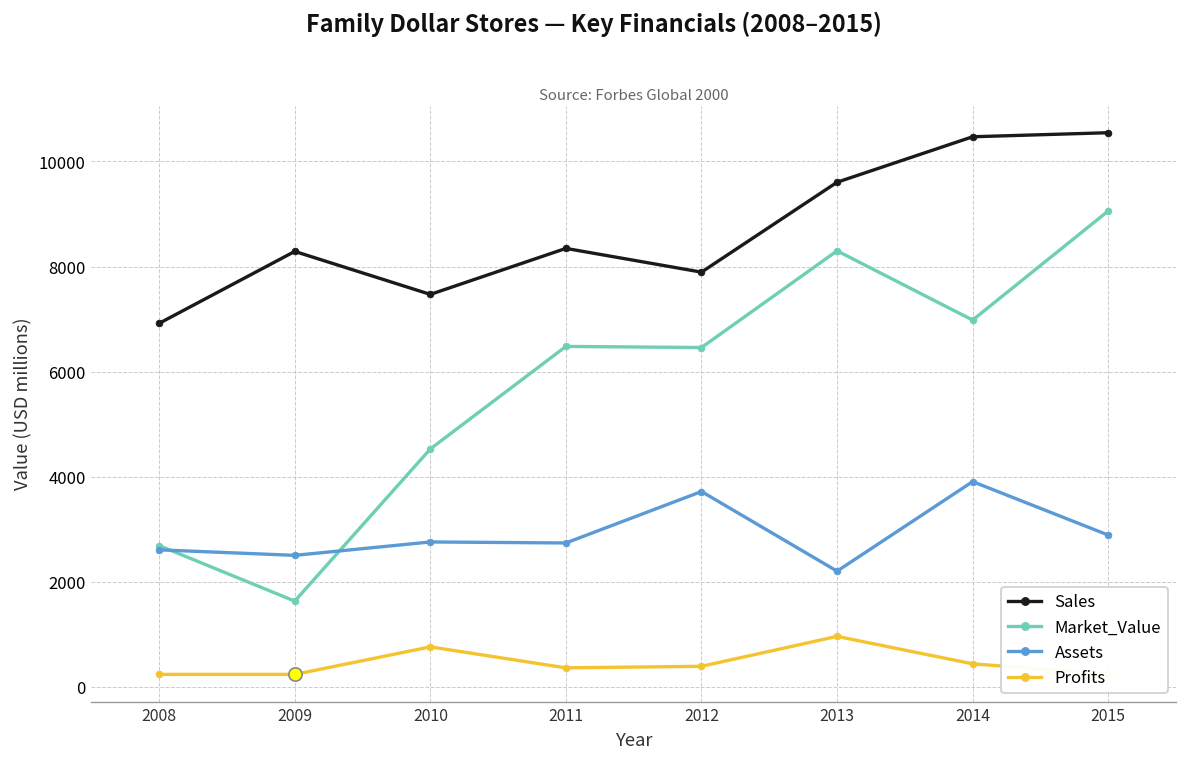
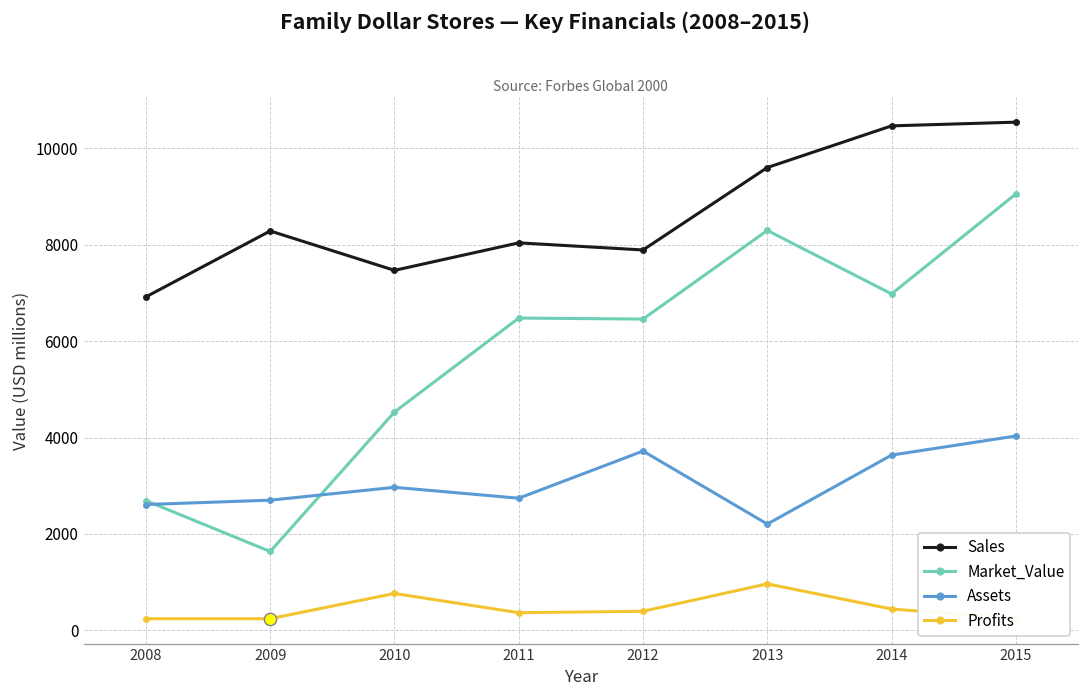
Assets, 2009: 2500 -> 2700
Assets, 2010: 2800 -> 3000
Sales, 2011: 8300 -> 8000
Assets, 2014: 3900 -> 3600
Assets, 2015: 2900 -> 4000
